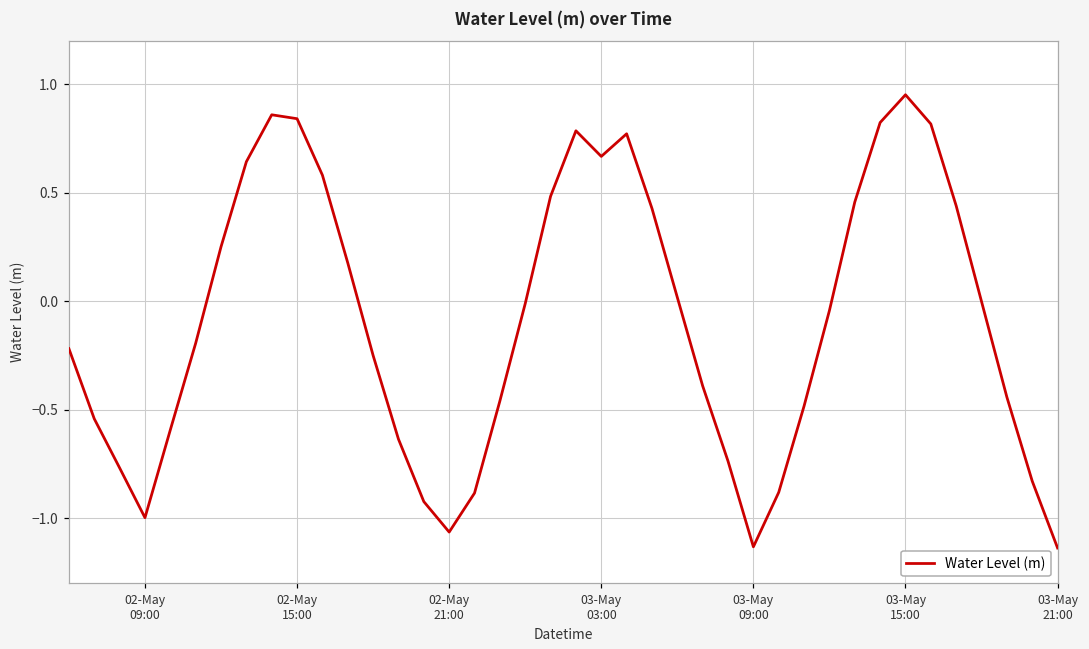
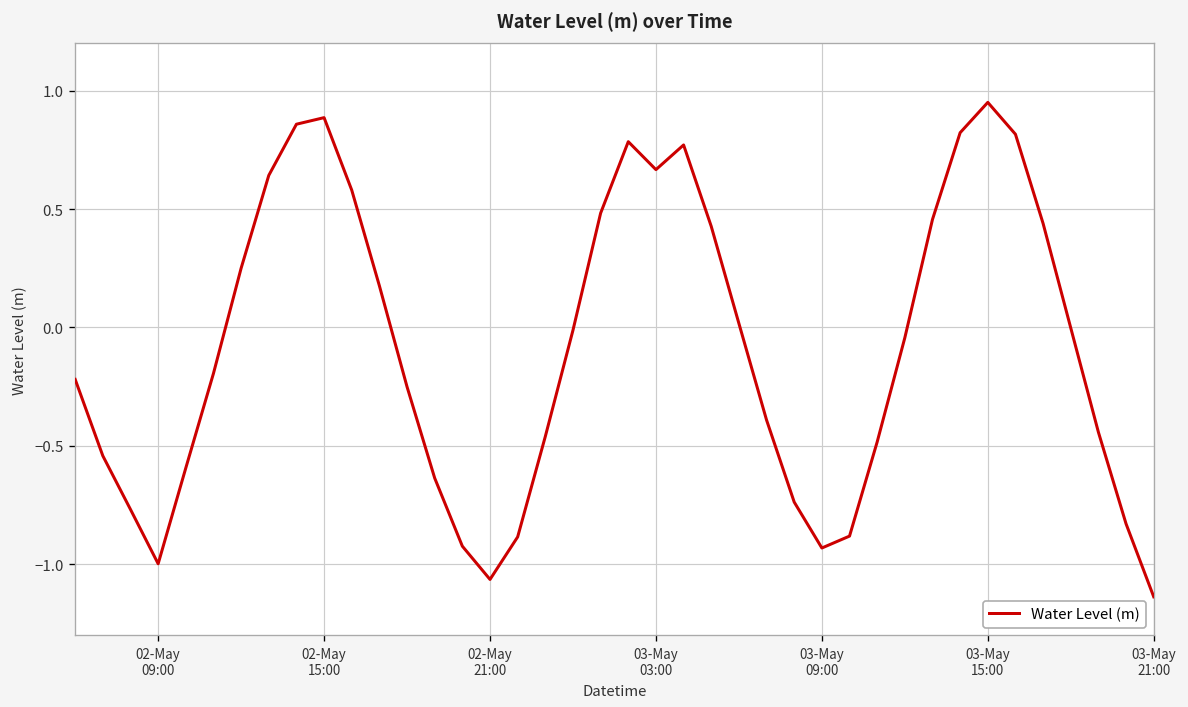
02-May 15:00: 0.84 -> 0.89
03-May 09:00: -1.13 -> -0.93
